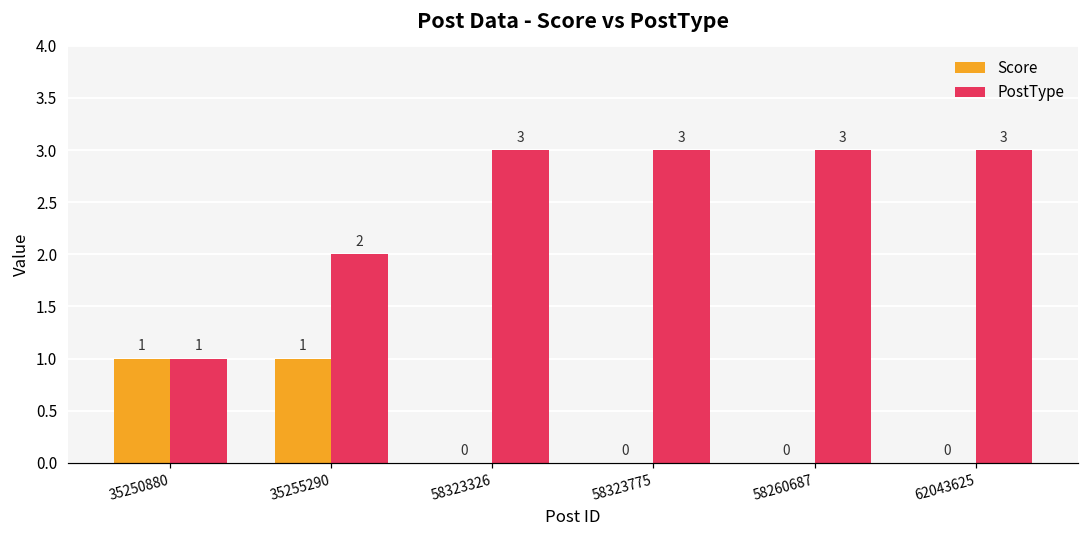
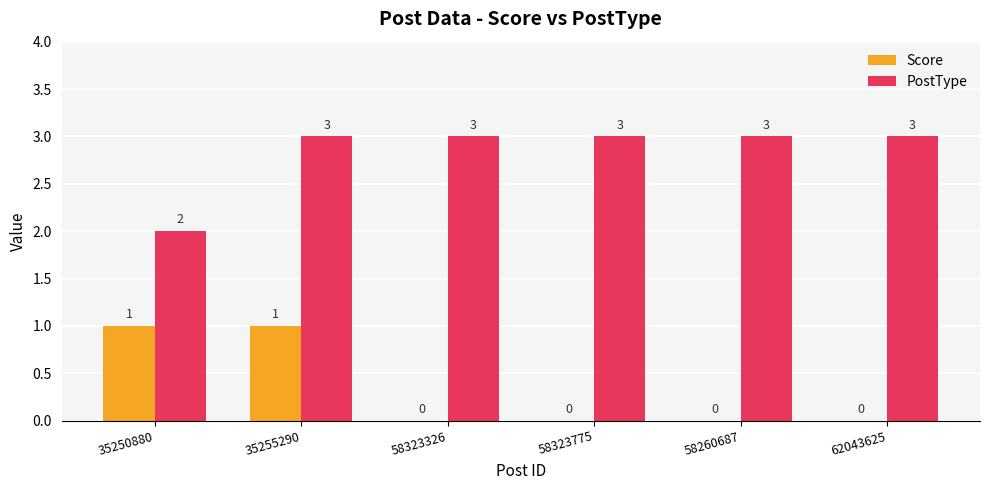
PostType, 35250880: 1 -> 2
PostType, 35255290: 2 -> 3
